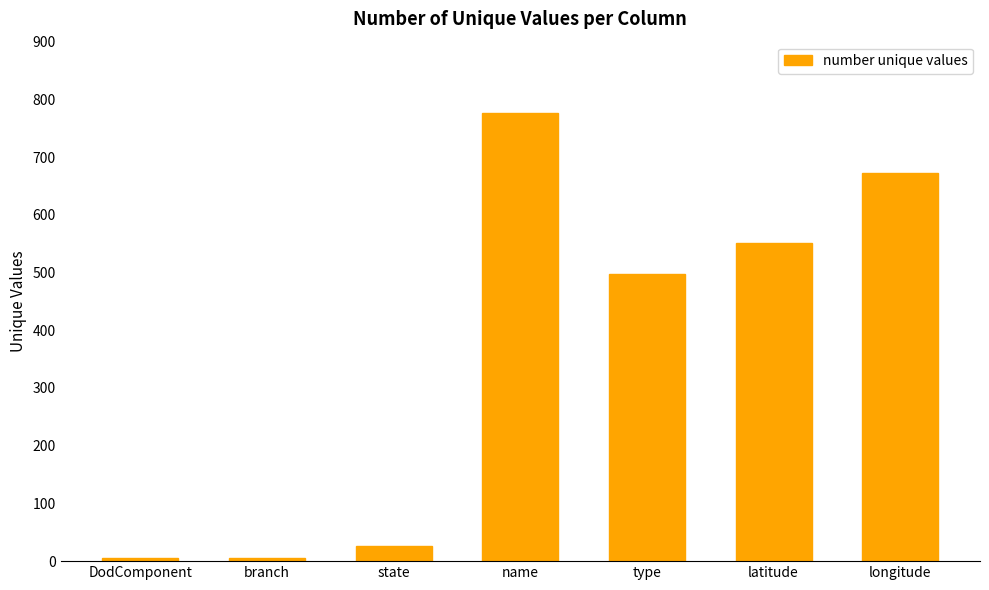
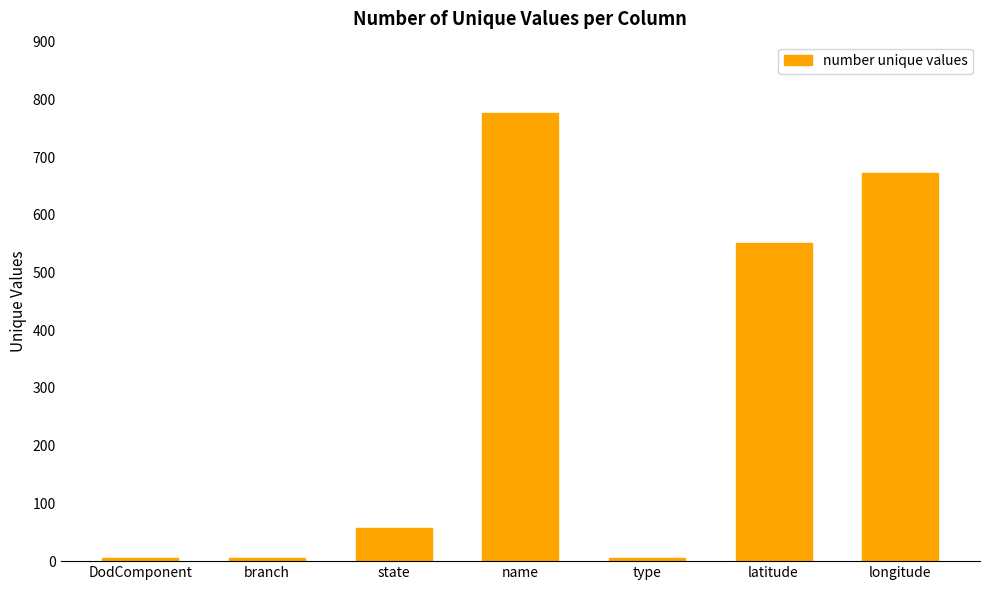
state: 30 -> 60
type: 500 -> 10
